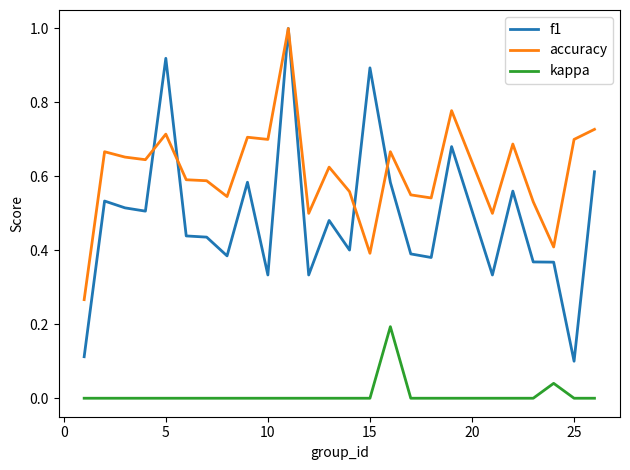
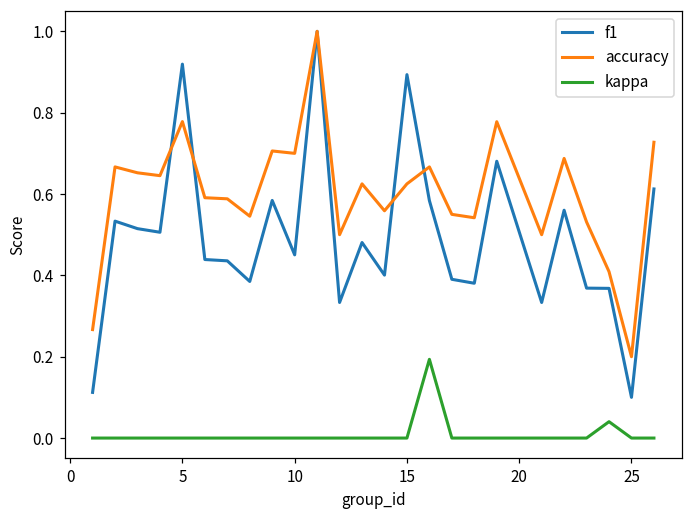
accuracy, 5: 0.71 -> 0.78
f1, 10: 0.33 -> 0.45
accuracy, 15: 0.39 -> 0.63
accuracy, 25: 0.7 -> 0.2
